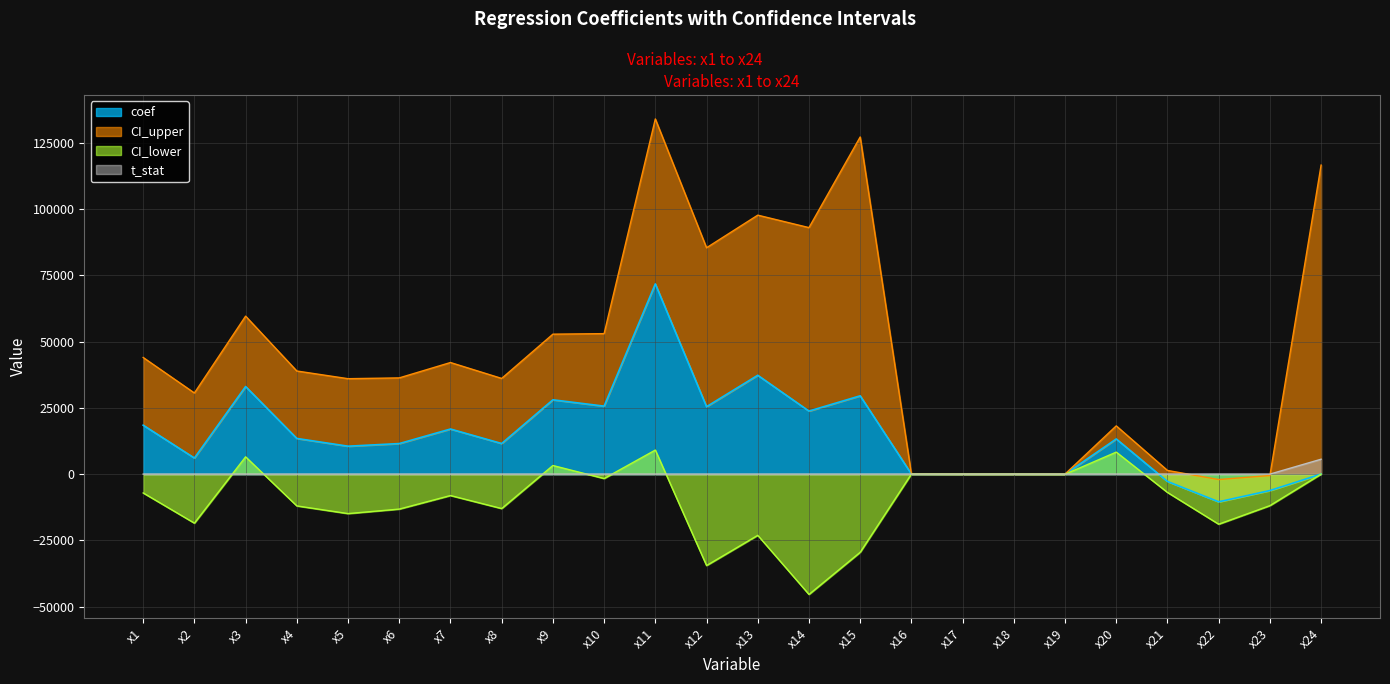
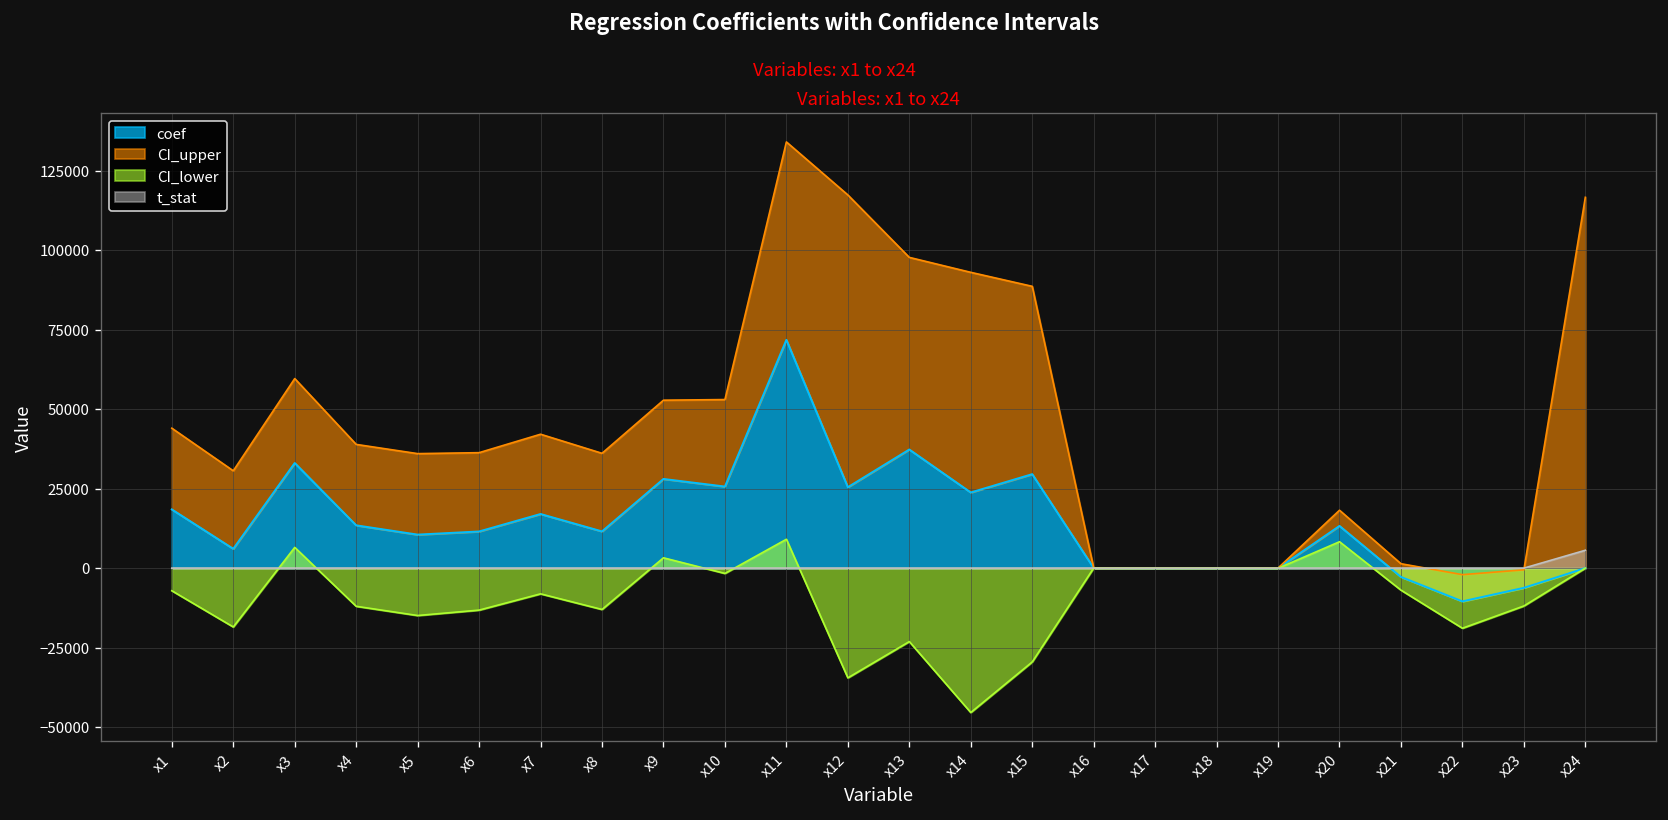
CI_upper, x12: 85000 -> 117000
CI_upper, x15: 127000 -> 89000
